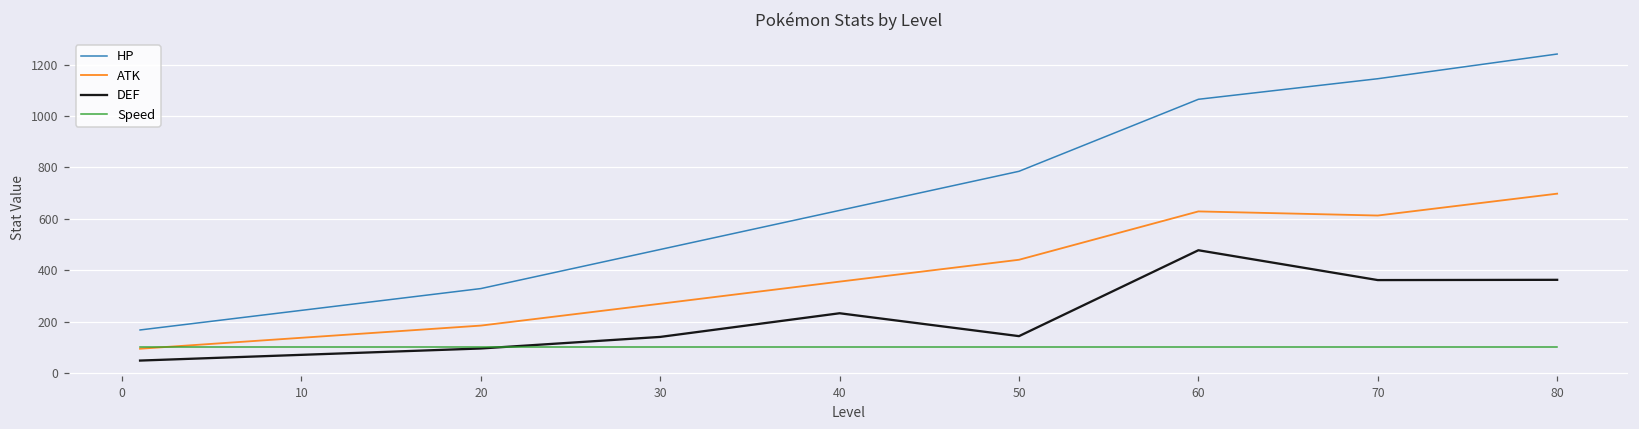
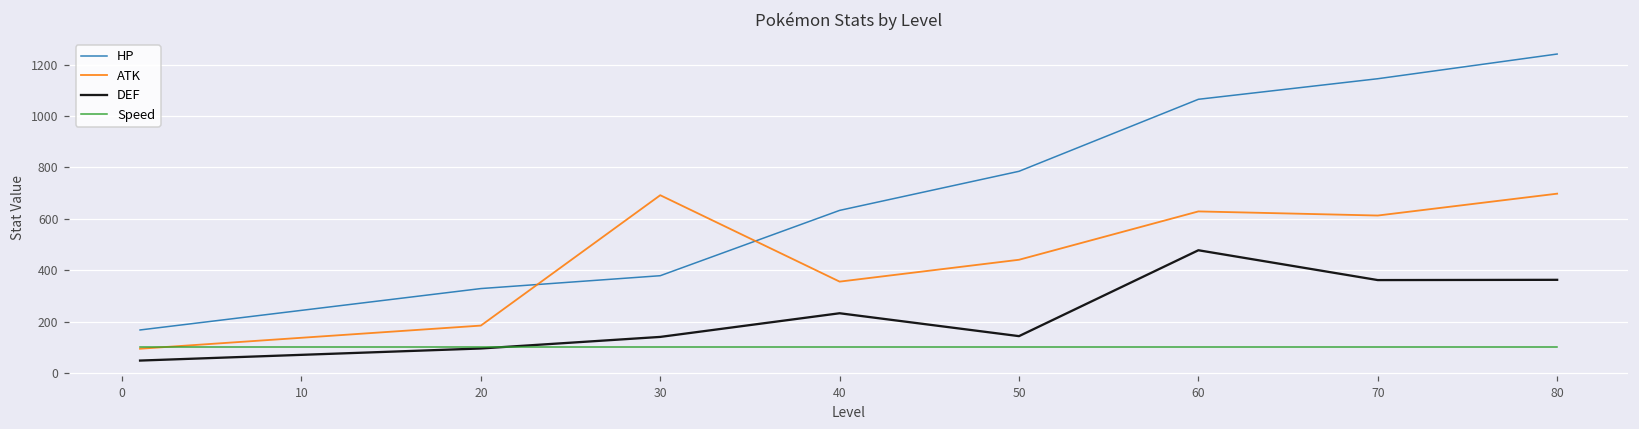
HP, 30: 480 -> 380
ATK, 30: 270 -> 690
